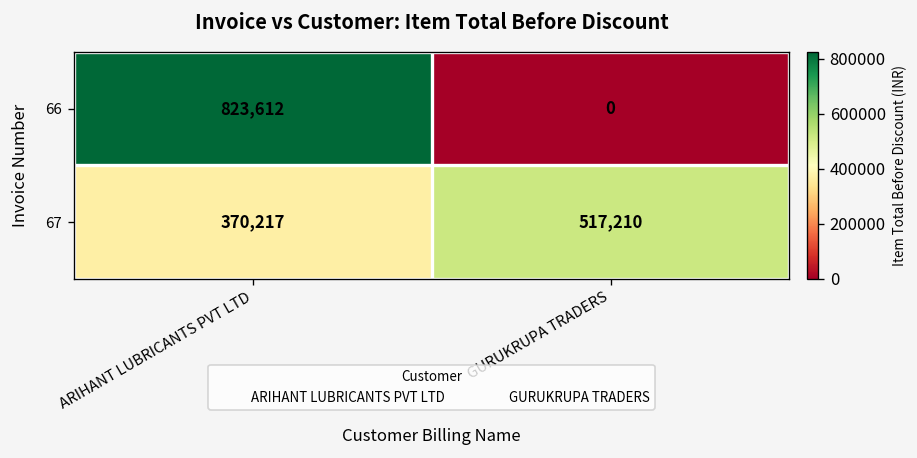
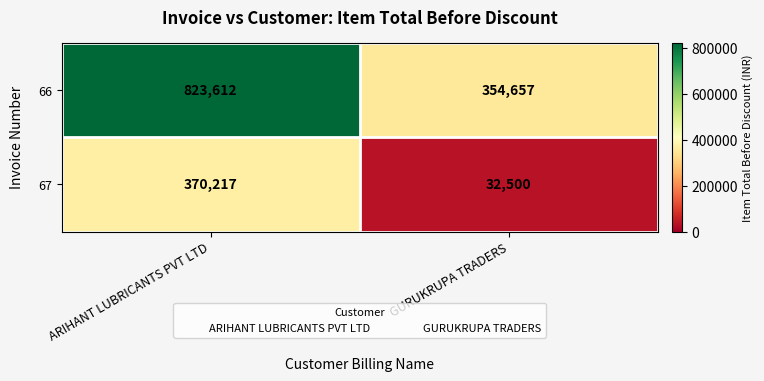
66, GURUKRUPA TRADERS: 0 -> 354,657
67, GURUKRUPA TRADERS: 517,210 -> 32,500
